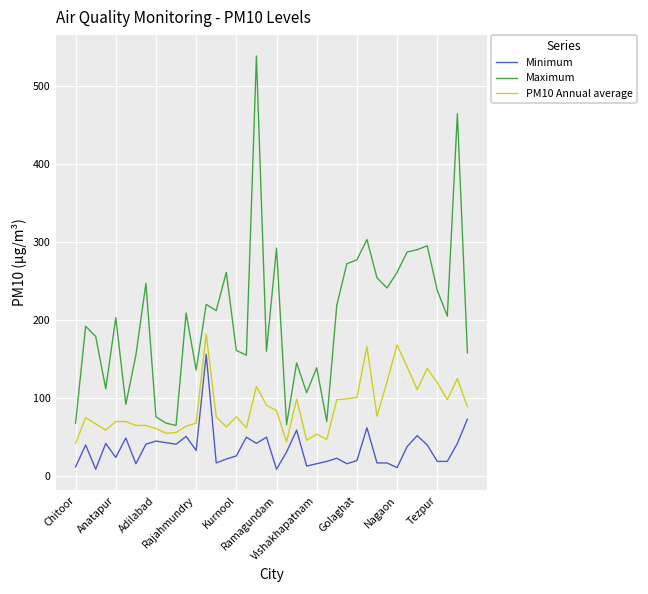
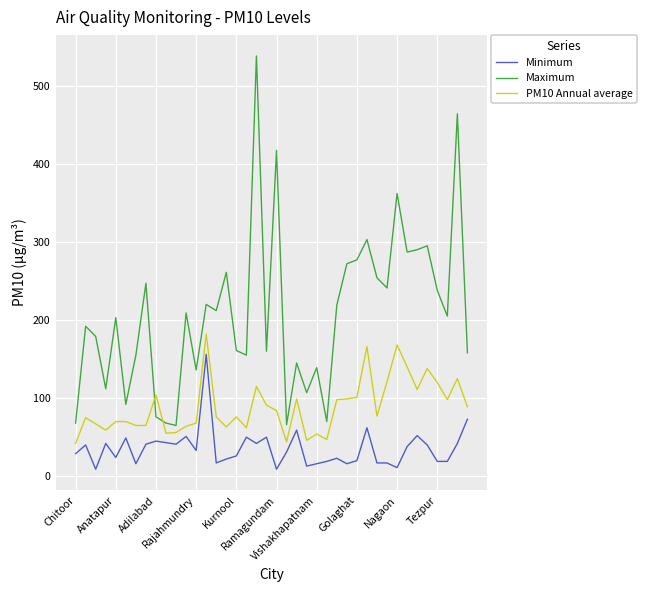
Minimum, Chitoor: 10 -> 30
PM10 Annual average, Adilabad: 60 -> 100
Maximum, Ramagundam: 290 -> 420
Maximum, Nagaon: 260 -> 360
